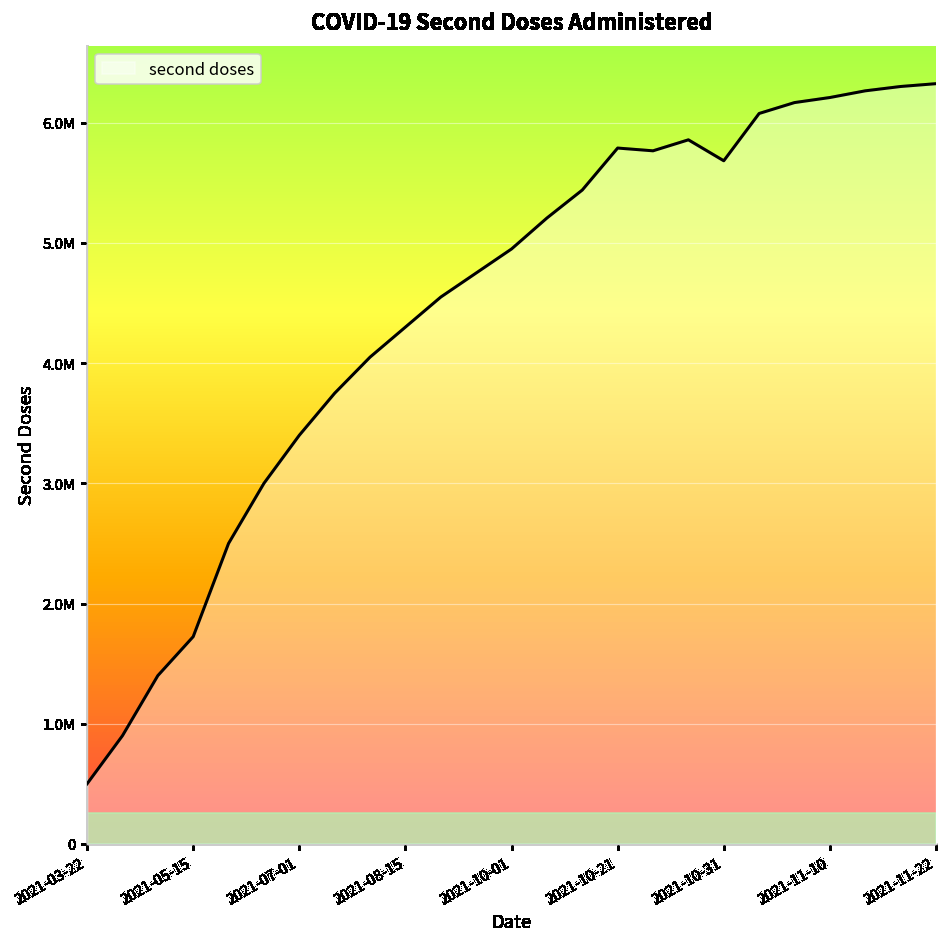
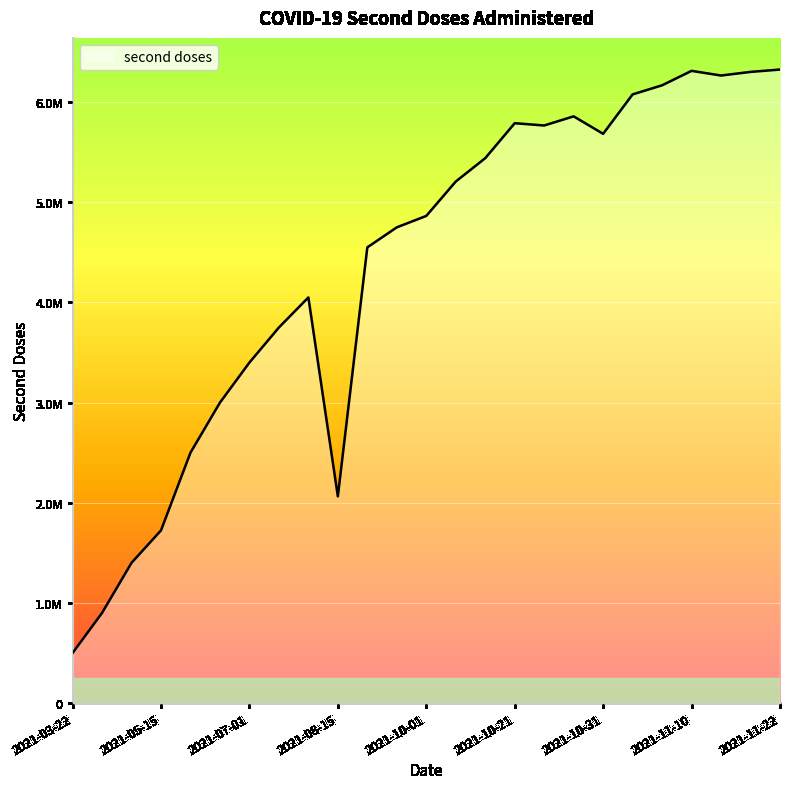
2021-08-15: 4300000 -> 2060000
2021-10-01: 4950000 -> 4860000
2021-11-10: 6210000 -> 6310000
